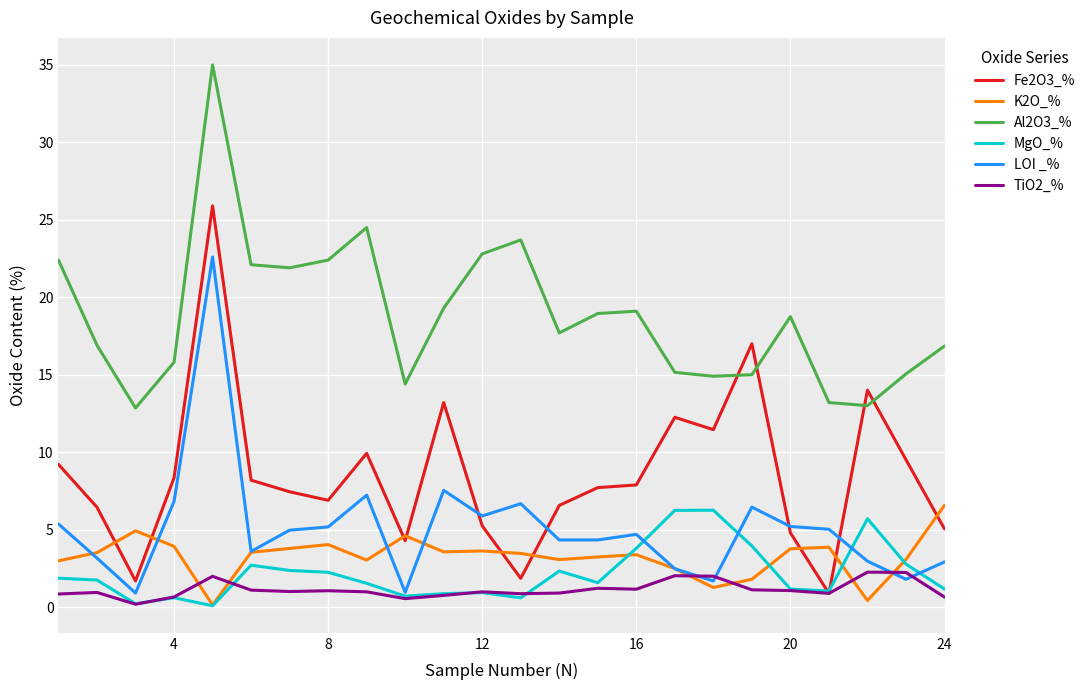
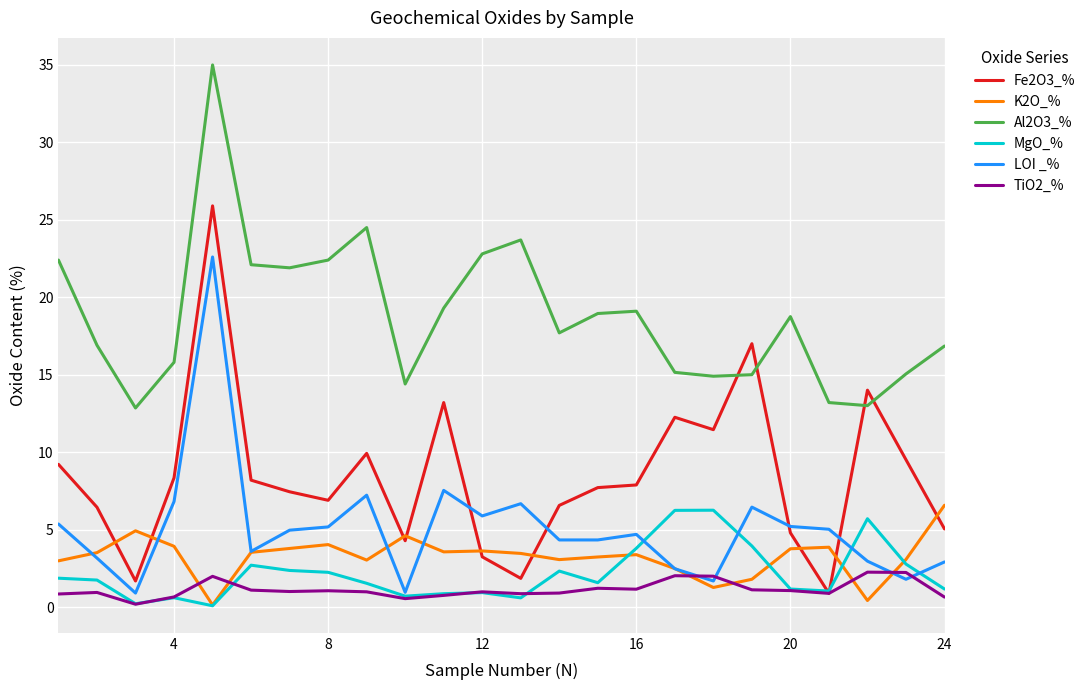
Fe2O3_%, 12: 5.2 -> 3.2
